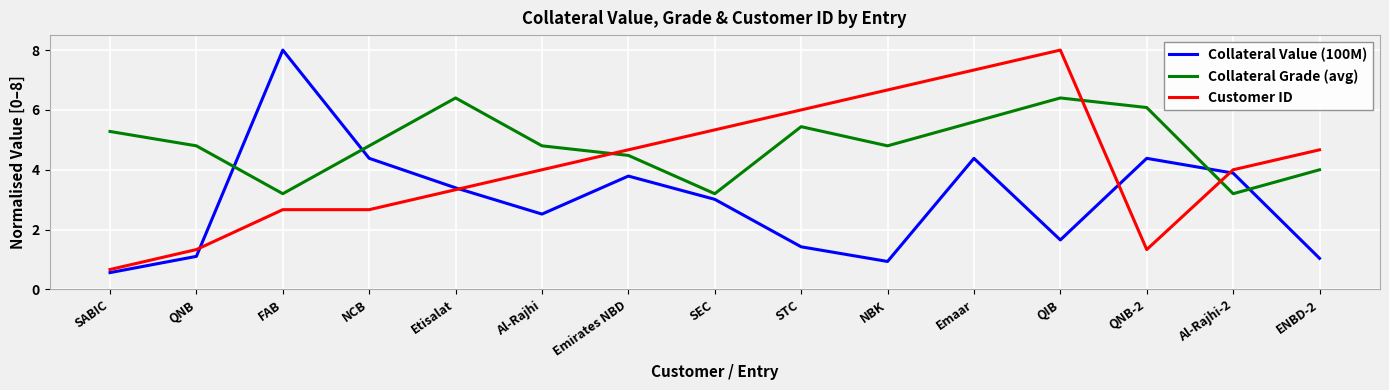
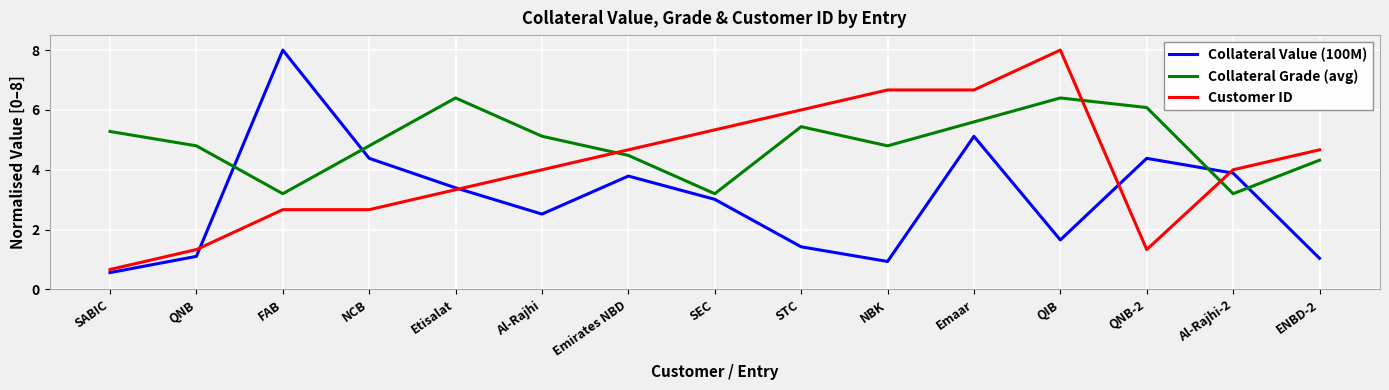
Collateral Grade (avg), Al-Rajhi: 4.8 -> 5.1
Collateral Value (100M), Emaar: 4.4 -> 5.1
Customer ID, Emaar: 7.3 -> 6.7
Collateral Grade (avg), ENBD-2: 4.0 -> 4.3
